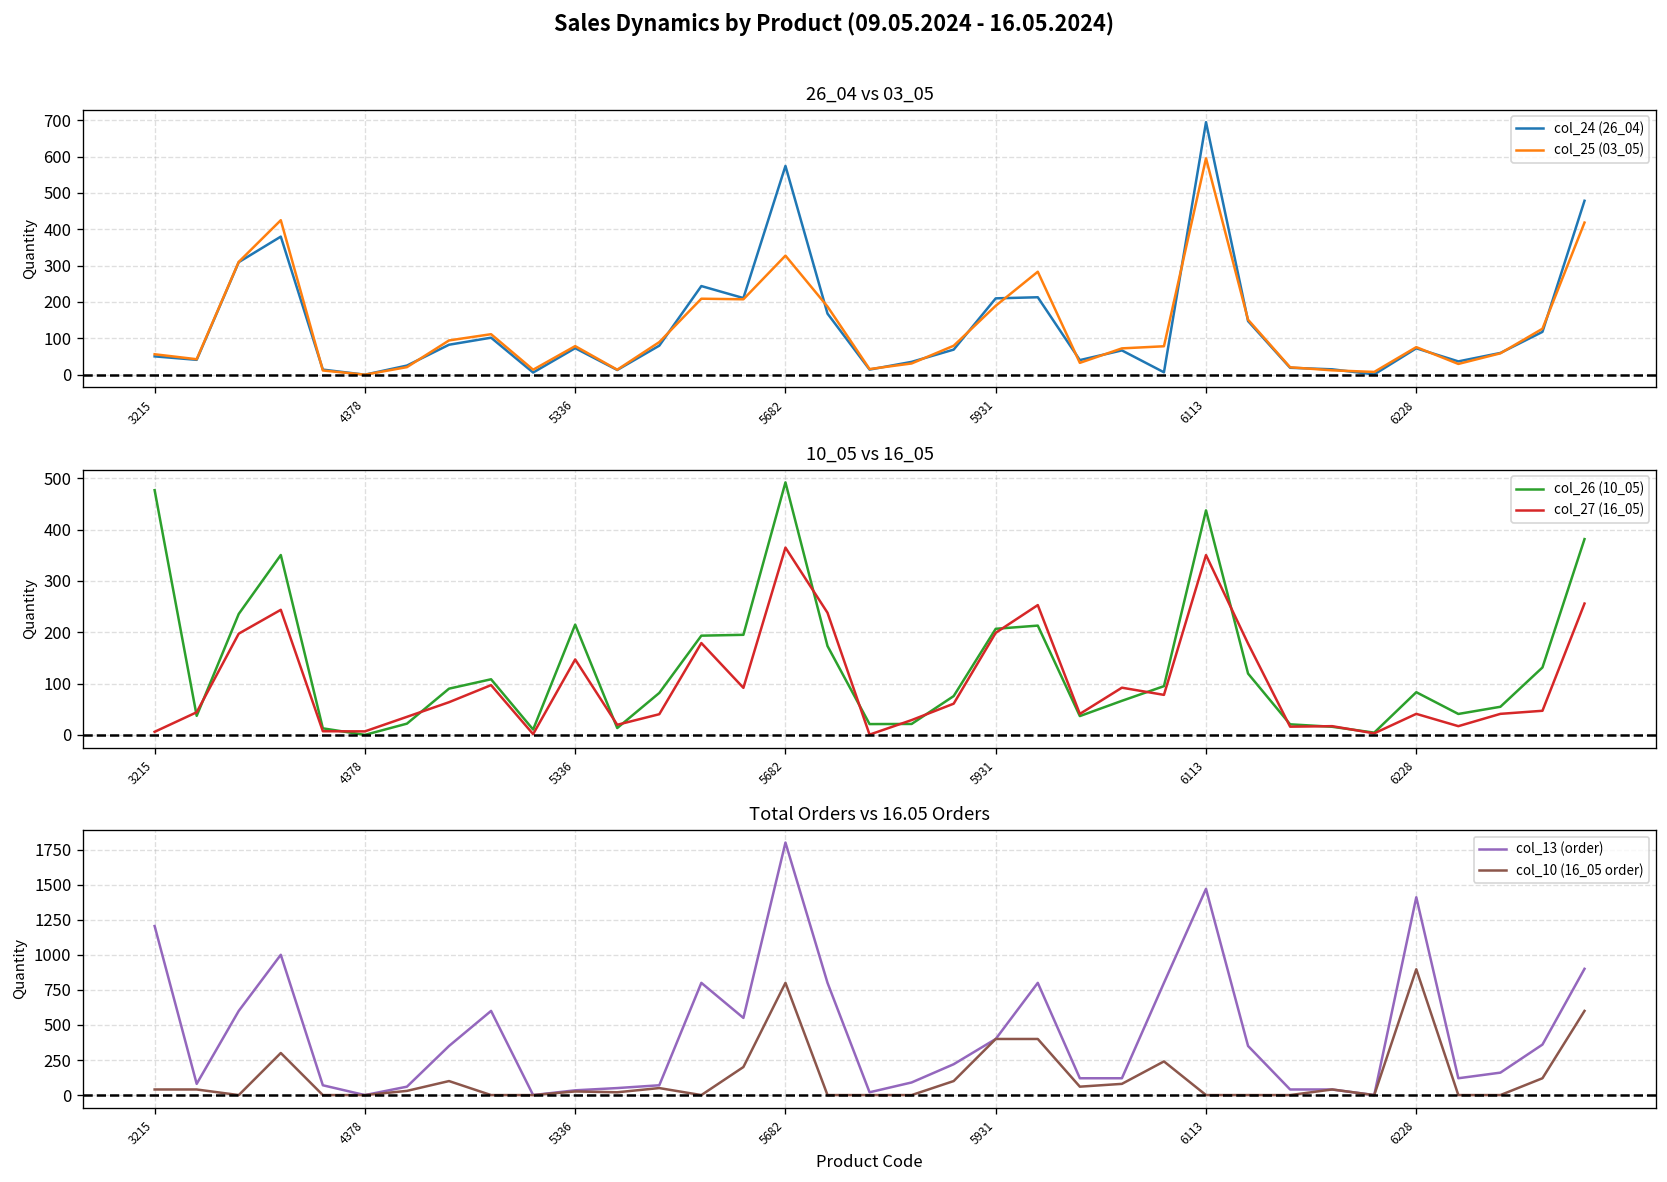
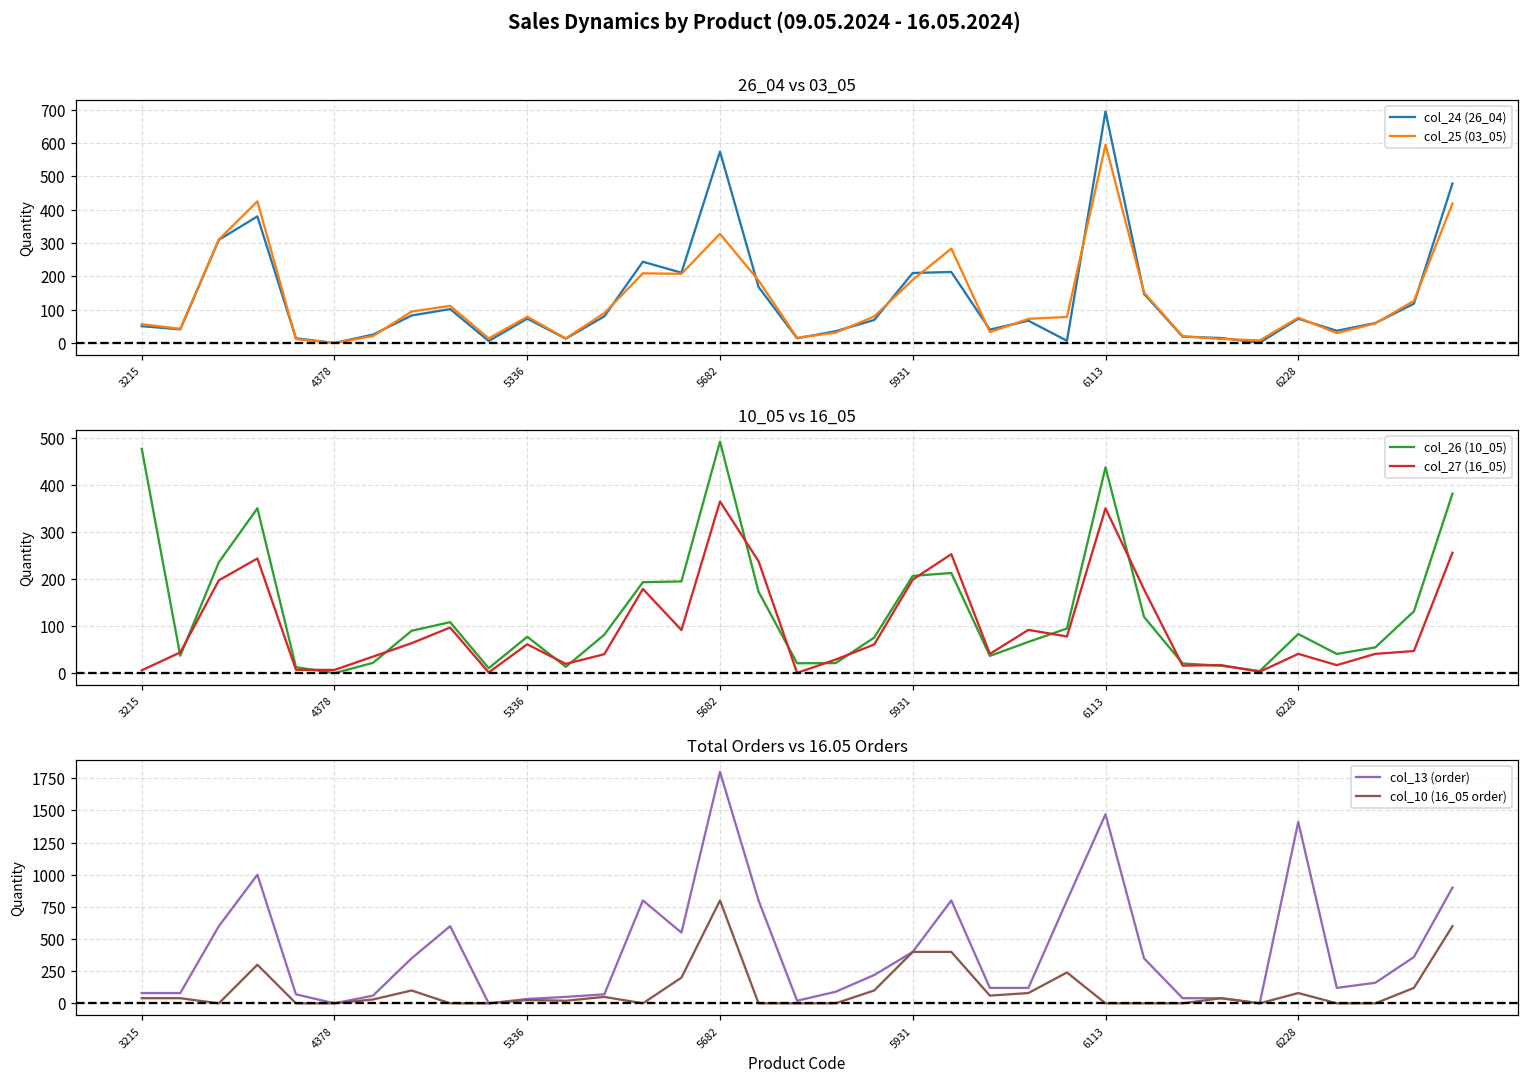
10_05 vs 16_05, col_26 (10_05), 5336: 210 -> 80
10_05 vs 16_05, col_27 (16_05), 5336: 150 -> 60
Total Orders vs 16.05 Orders, col_13 (order), 3215: 1210 -> 80
Total Orders vs 16.05 Orders, col_10 (16_05 order), 6228: 900 -> 80
